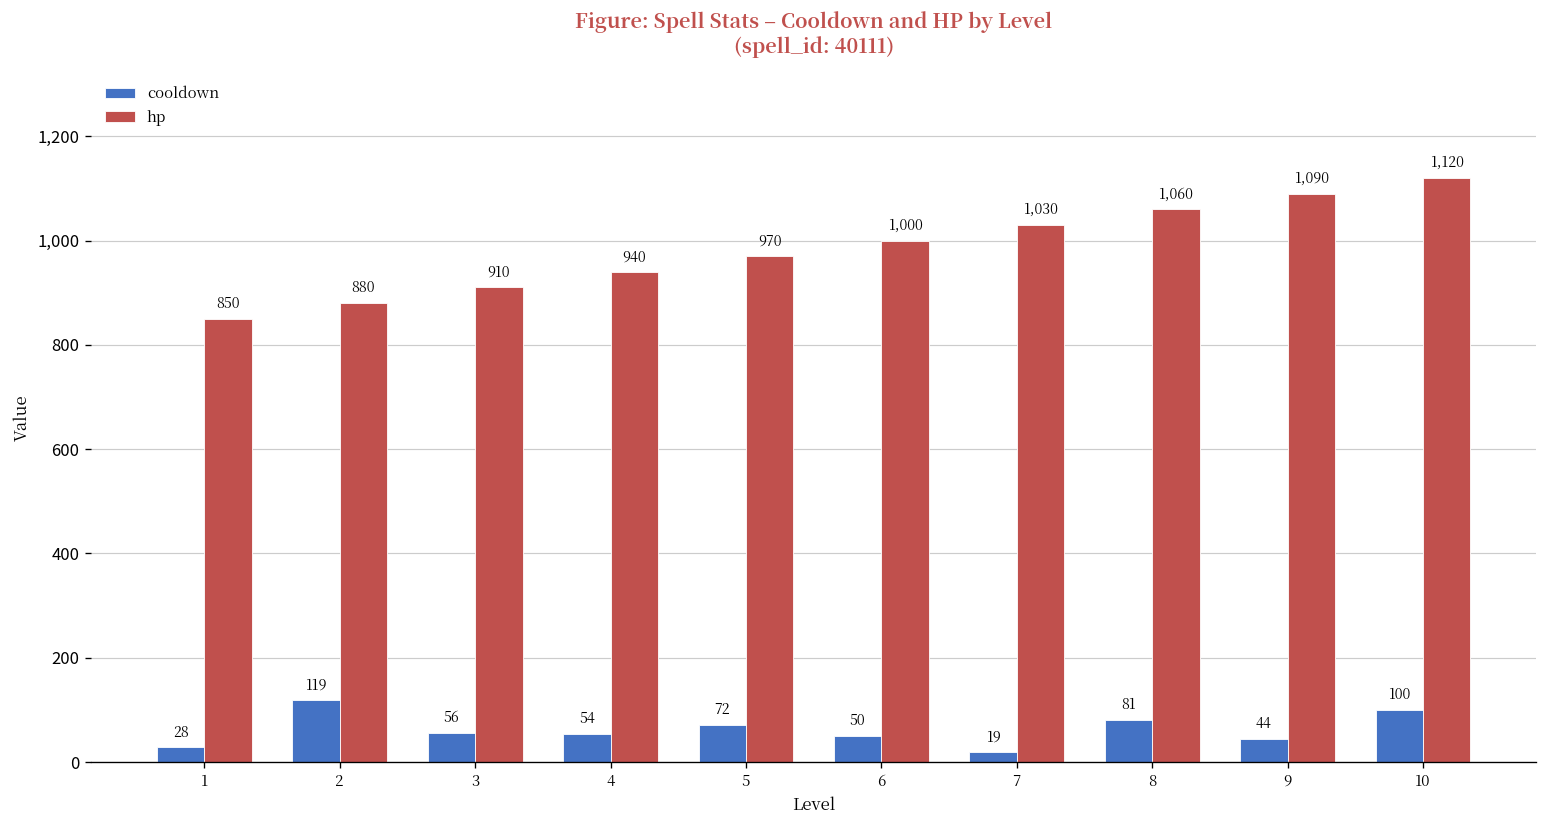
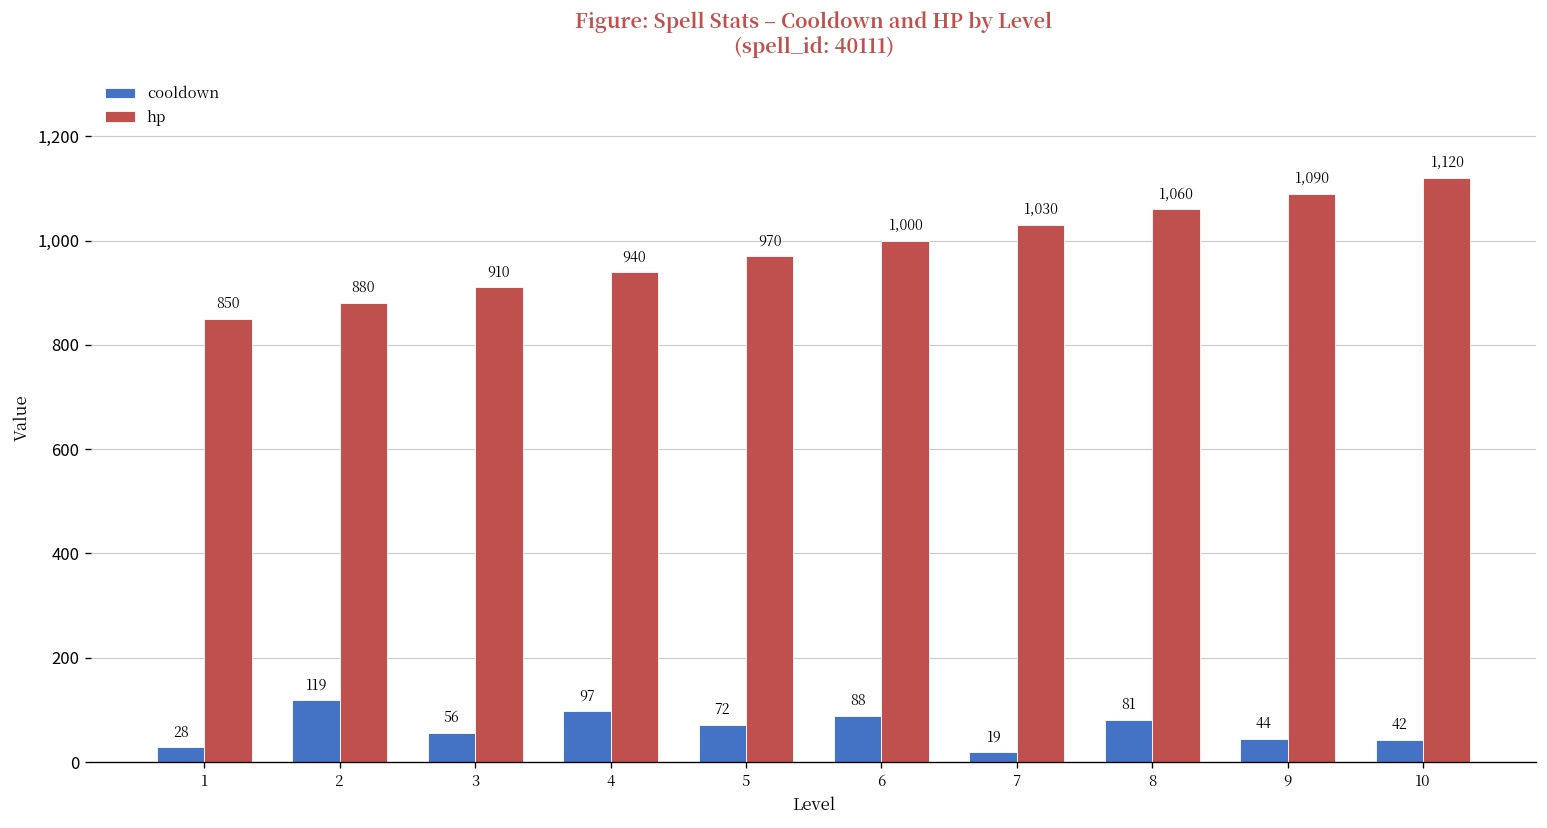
cooldown, 4: 54 -> 97
cooldown, 6: 50 -> 88
cooldown, 10: 100 -> 42
